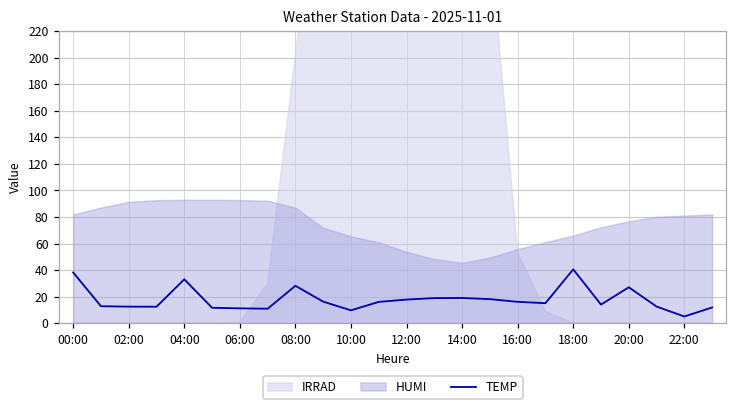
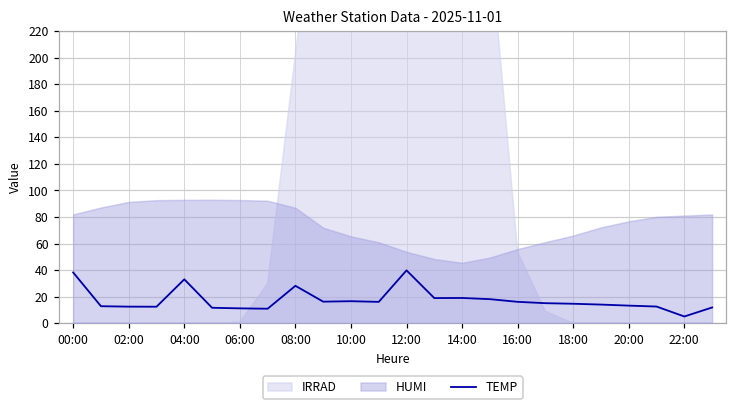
TEMP, 10:00: 10 -> 17
TEMP, 12:00: 18 -> 40
TEMP, 18:00: 41 -> 15
TEMP, 20:00: 27 -> 13
